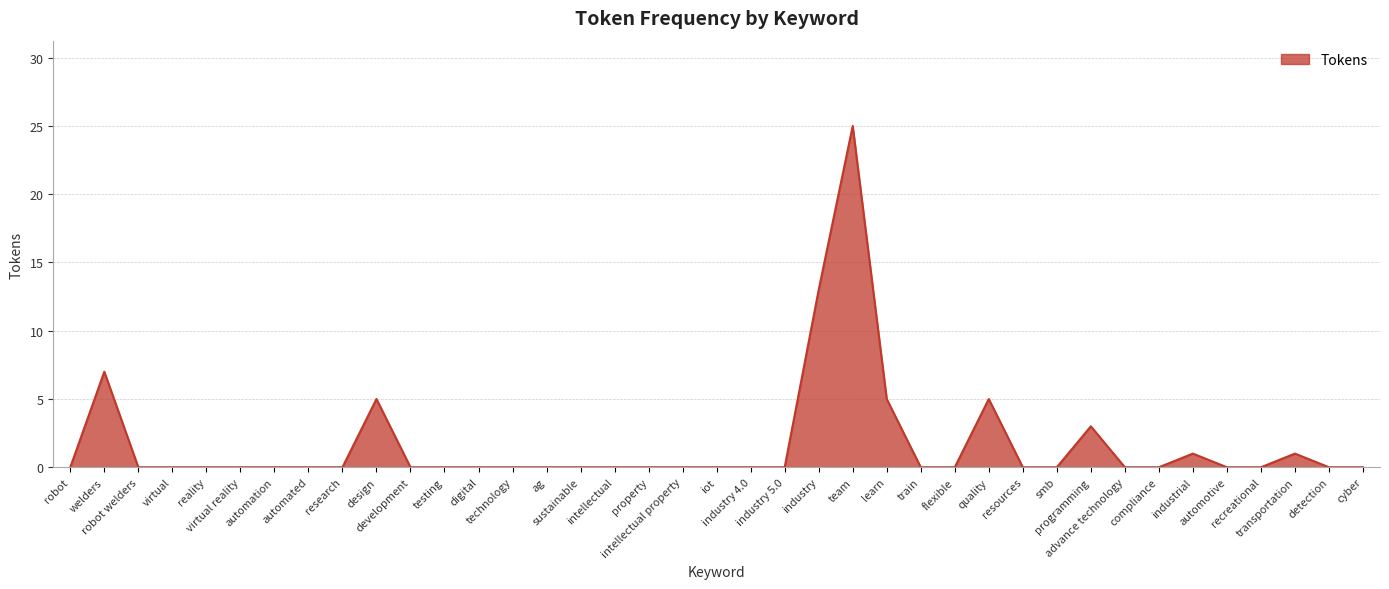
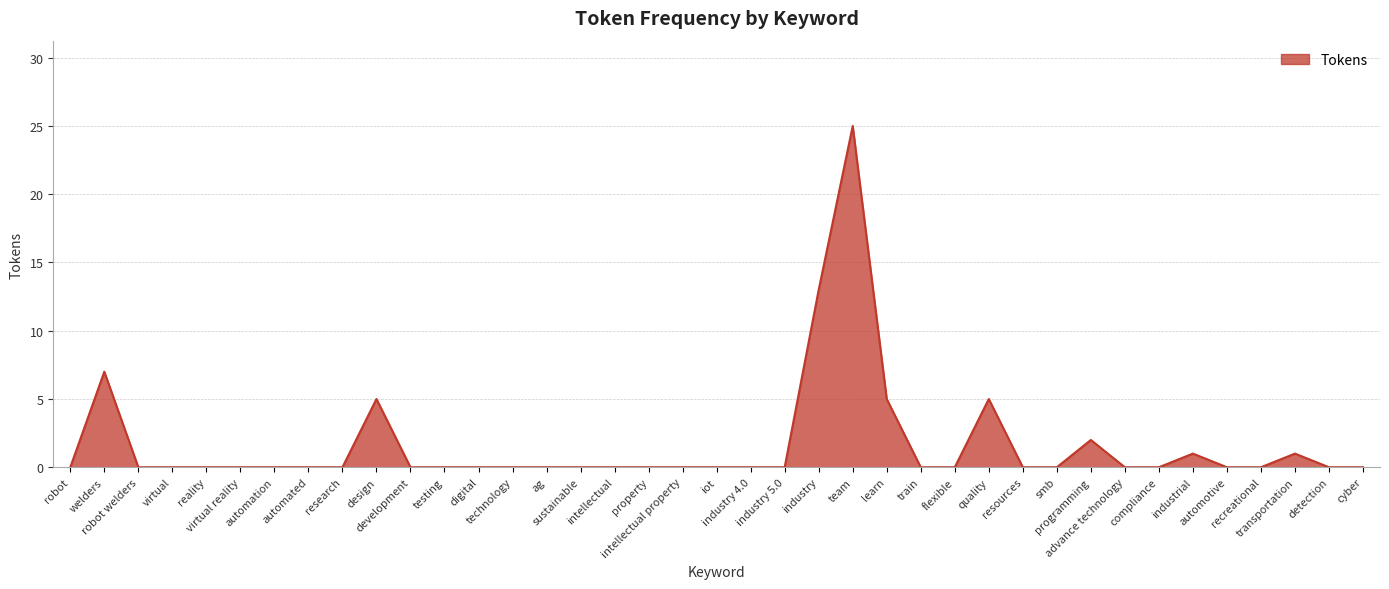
programming: 3 -> 2
